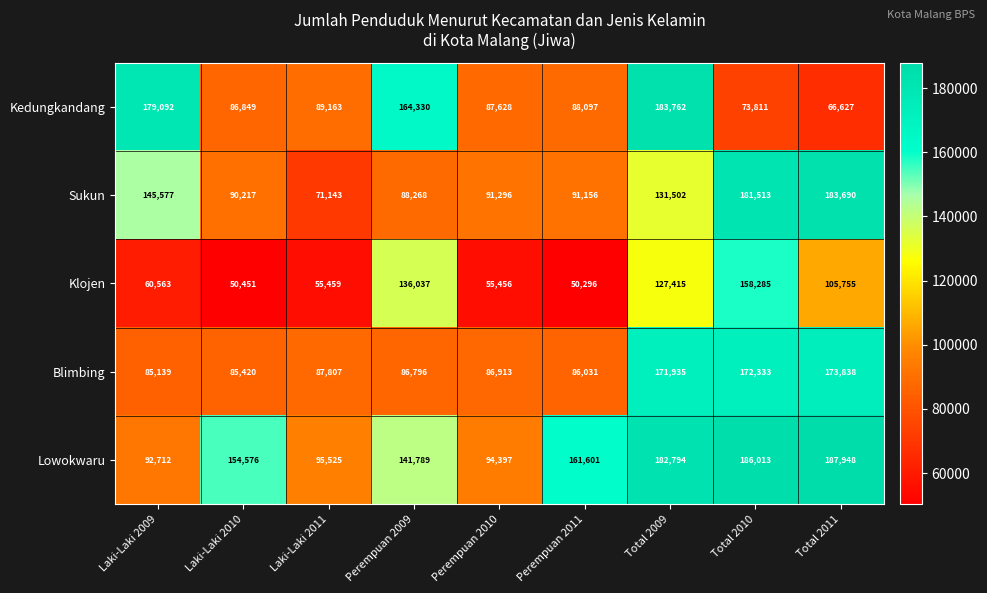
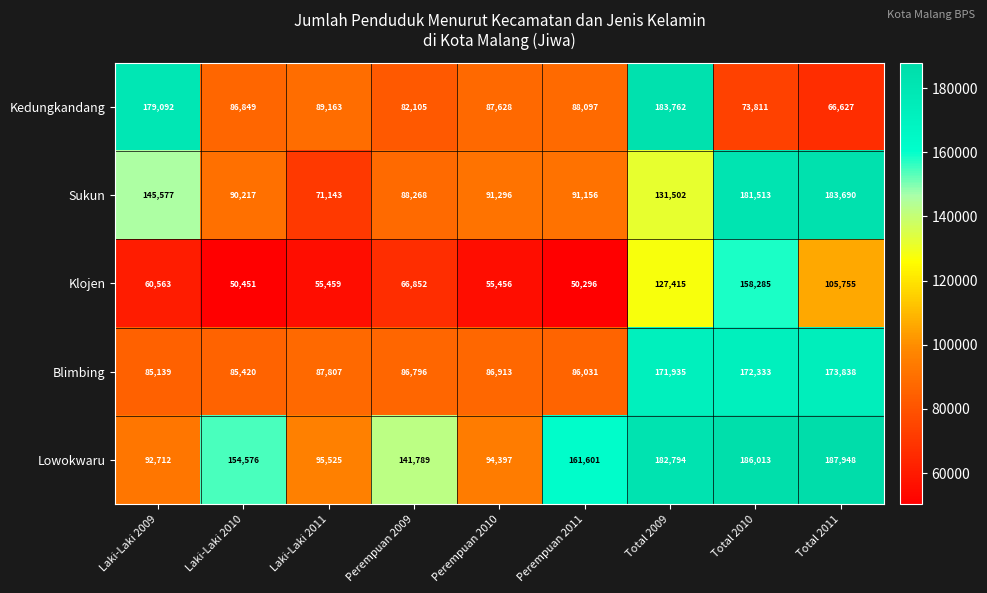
Kedungkandang, Perempuan 2009: 164,330 -> 82,105
Klojen, Perempuan 2009: 136,037 -> 66,852
